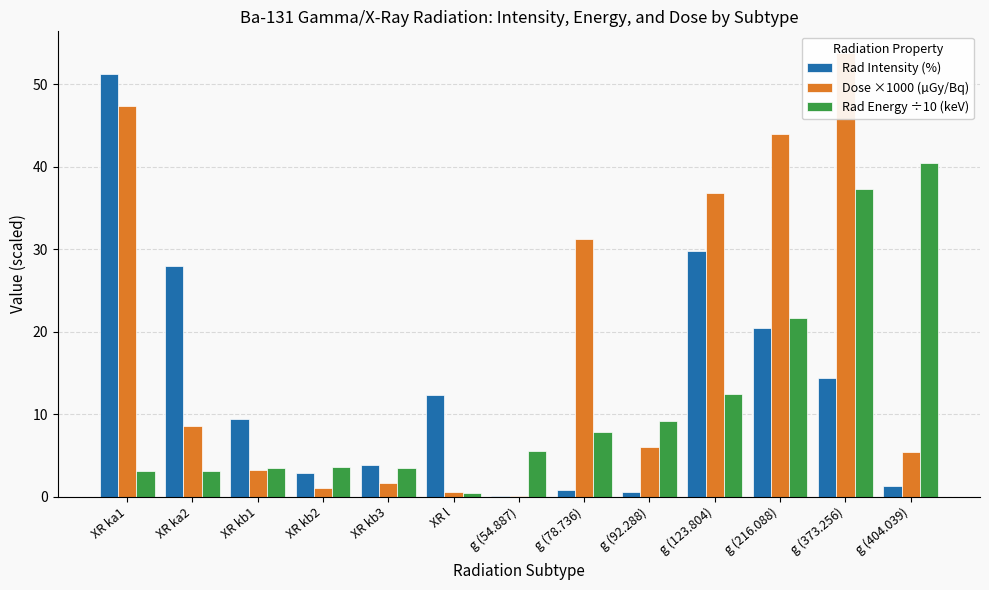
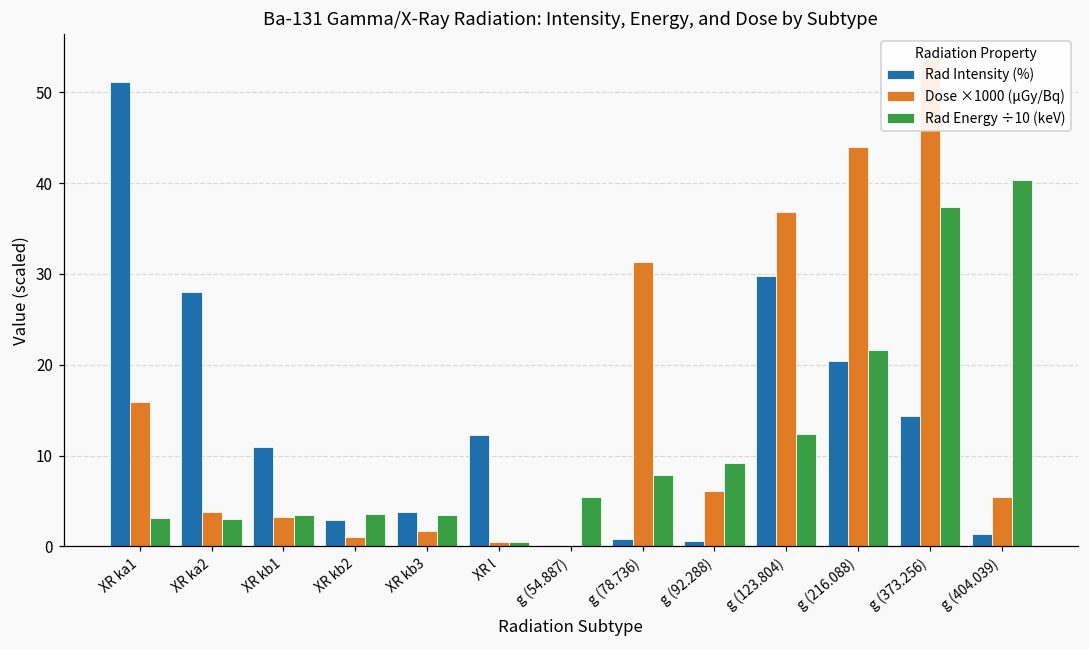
Dose ×1000 (µGy/Bq), XR ka1: 47 -> 16
Dose ×1000 (µGy/Bq), XR ka2: 9 -> 4
Rad Intensity (%), XR kb1: 9 -> 11
